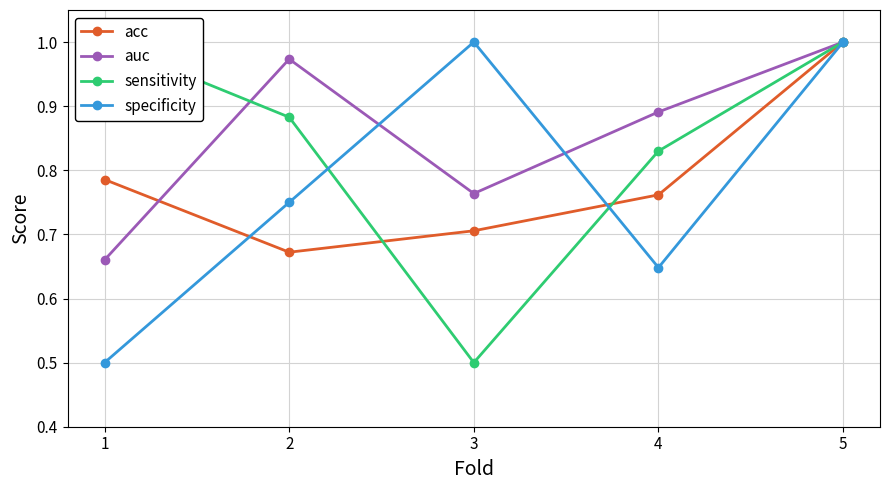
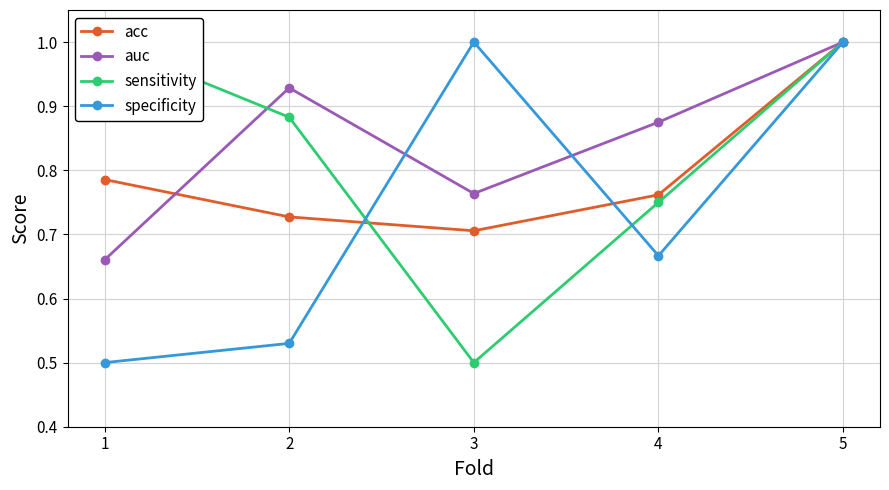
acc, 2: 0.67 -> 0.73
auc, 2: 0.97 -> 0.93
specificity, 2: 0.75 -> 0.53
auc, 4: 0.89 -> 0.88
sensitivity, 4: 0.83 -> 0.75
specificity, 4: 0.65 -> 0.67
